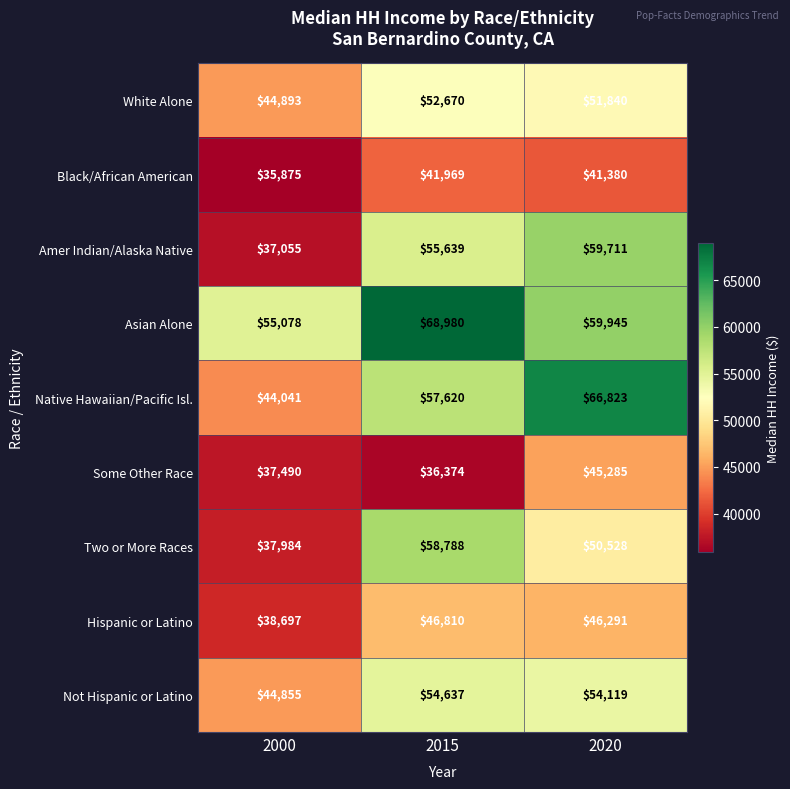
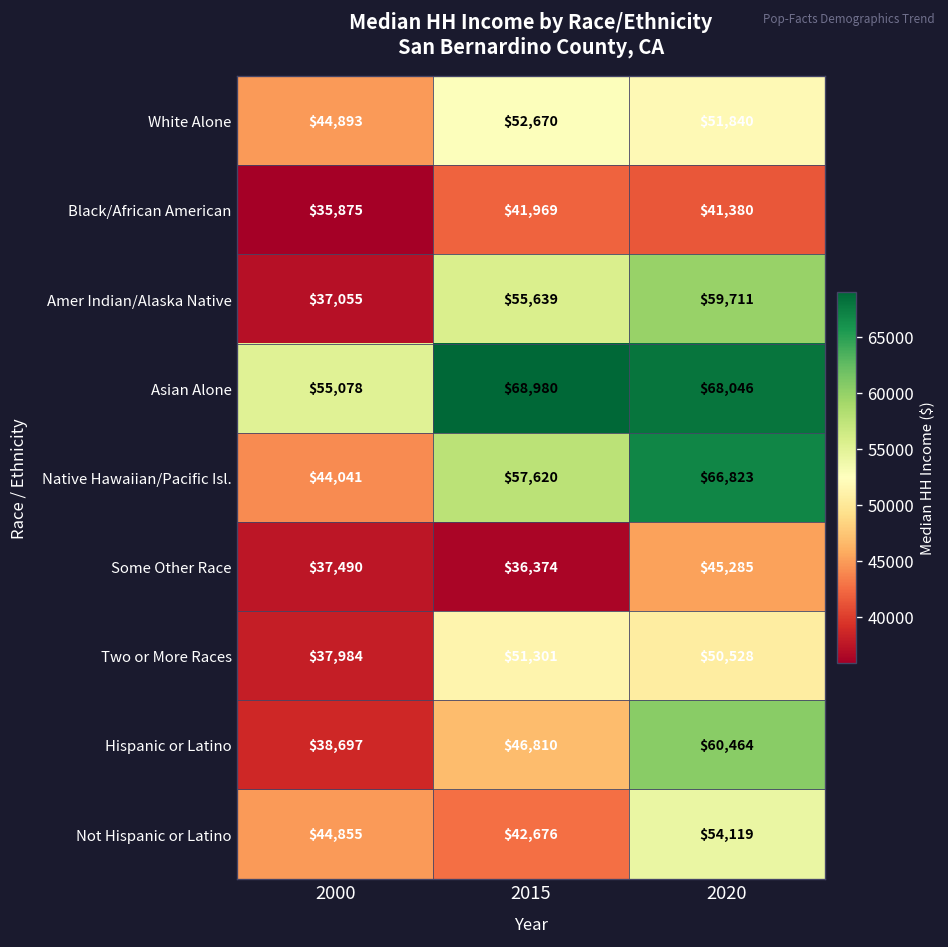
Asian Alone, 2020: $59,945 -> $68,046
Two or More Races, 2015: $58,788 -> $51,301
Hispanic or Latino, 2020: $46,291 -> $60,464
Not Hispanic or Latino, 2015: $54,637 -> $42,676
